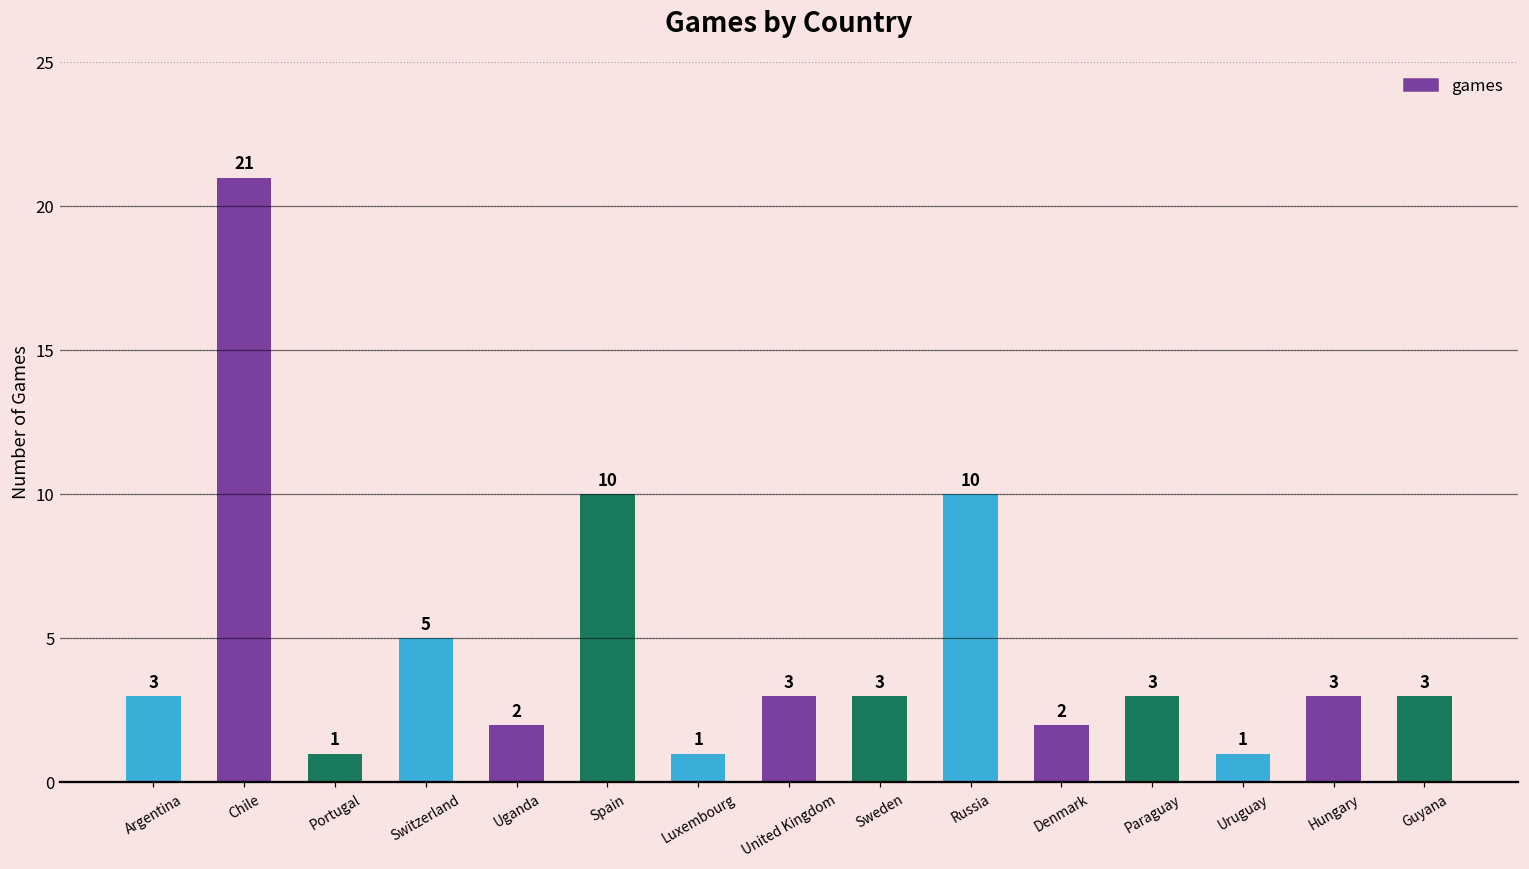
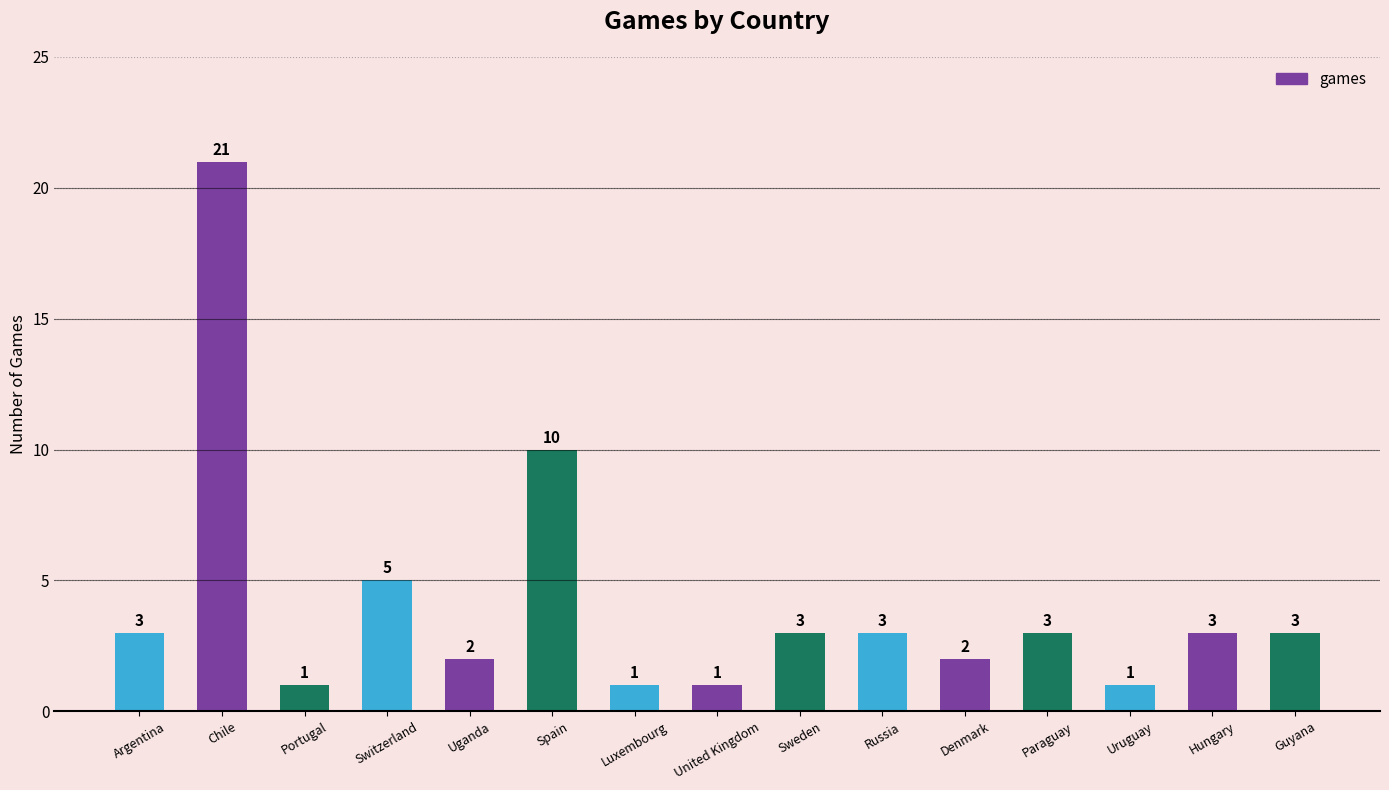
United Kingdom: 3 -> 1
Russia: 10 -> 3
